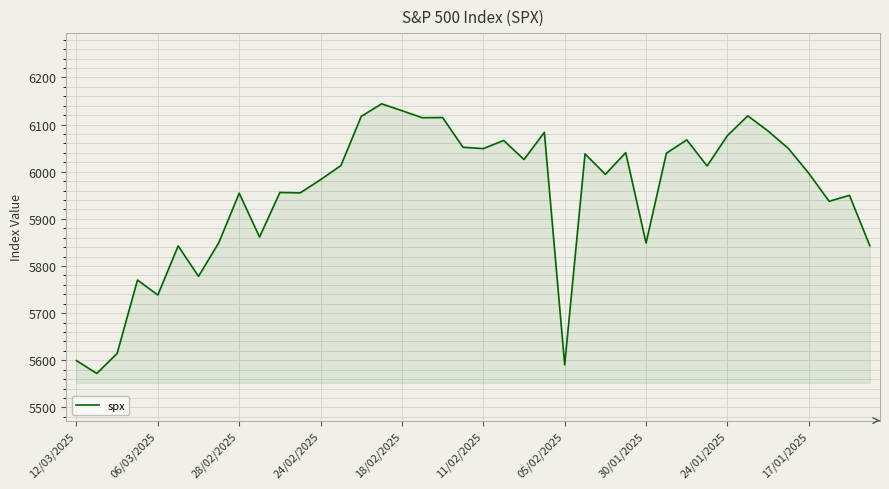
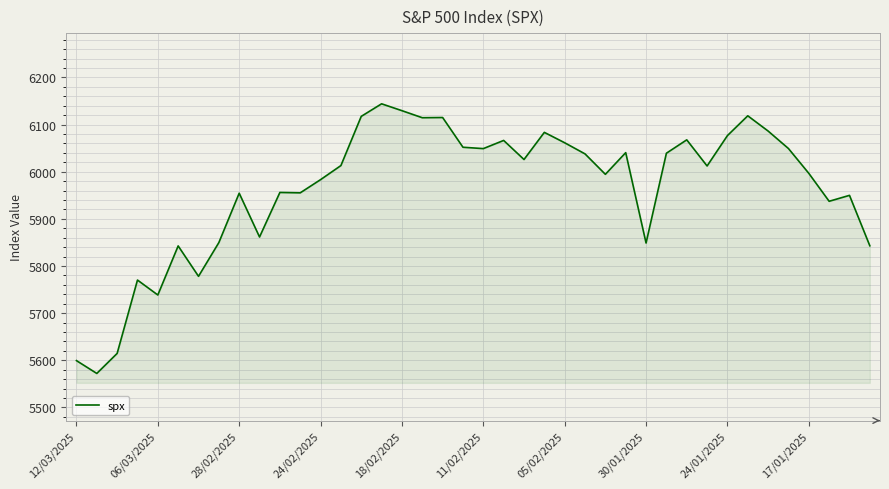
05/02/2025: 5590 -> 6060
